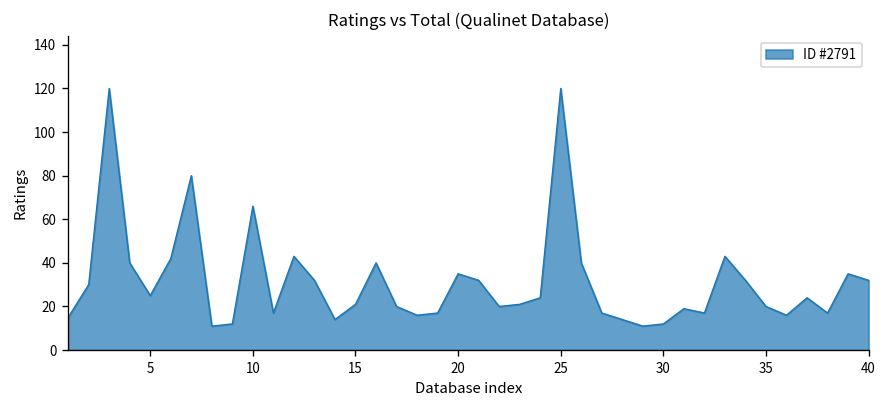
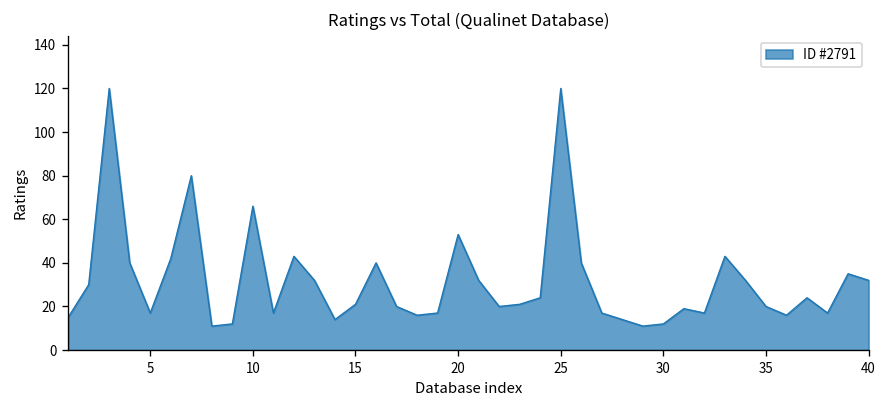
5: 25 -> 17
20: 35 -> 53
